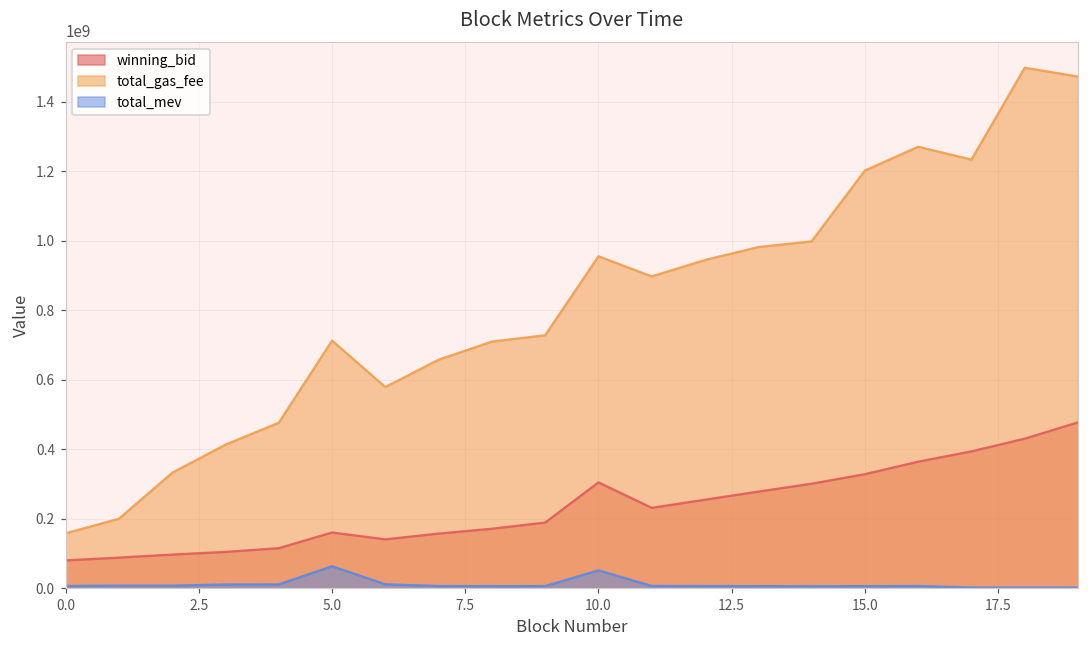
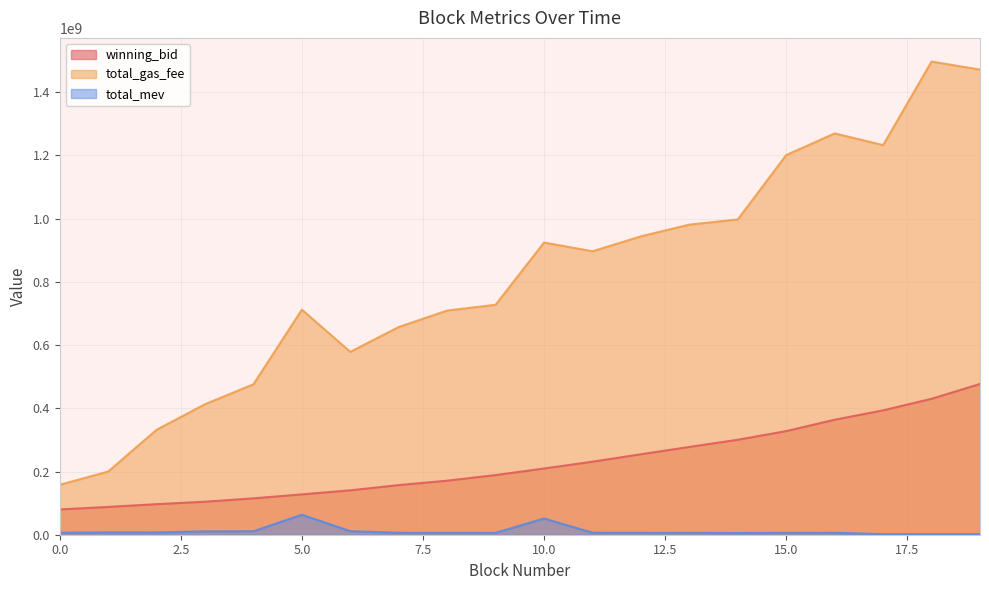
winning_bid, 5.0: 160000000 -> 130000000
winning_bid, 10.0: 300000000 -> 210000000
total_gas_fee, 10.0: 950000000 -> 920000000
